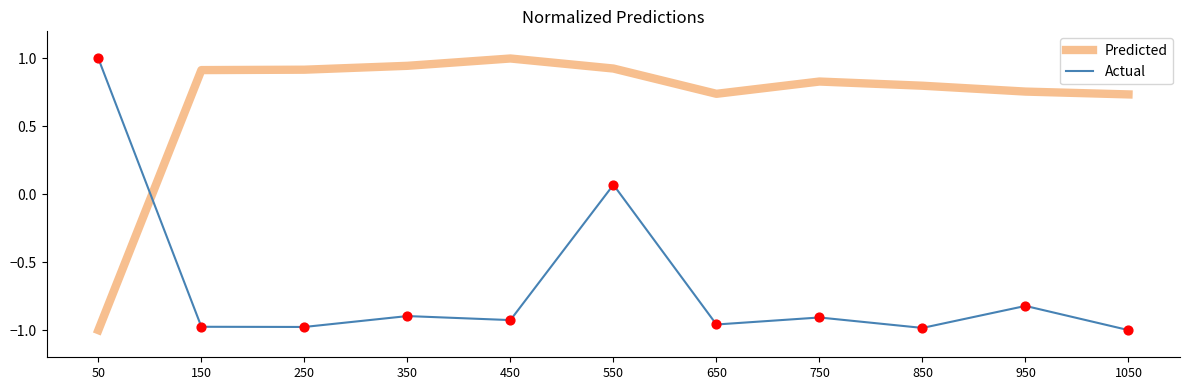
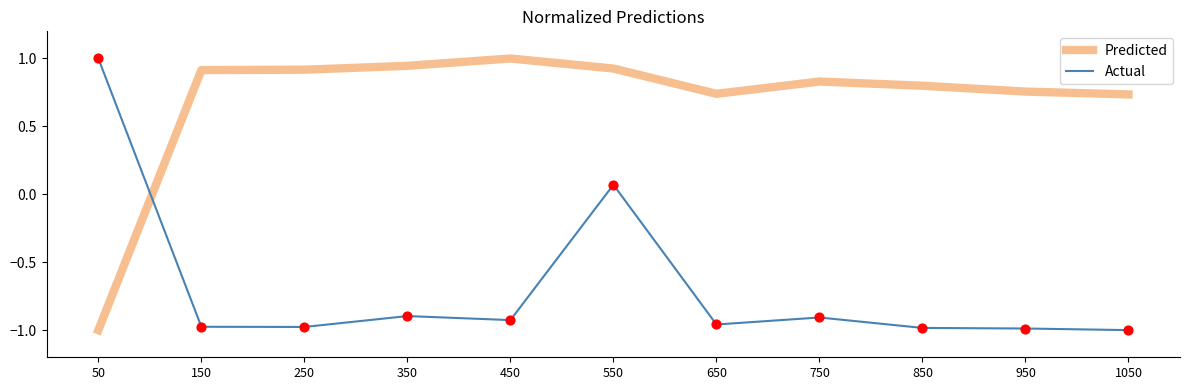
Actual, 950: -0.82 -> -0.99
